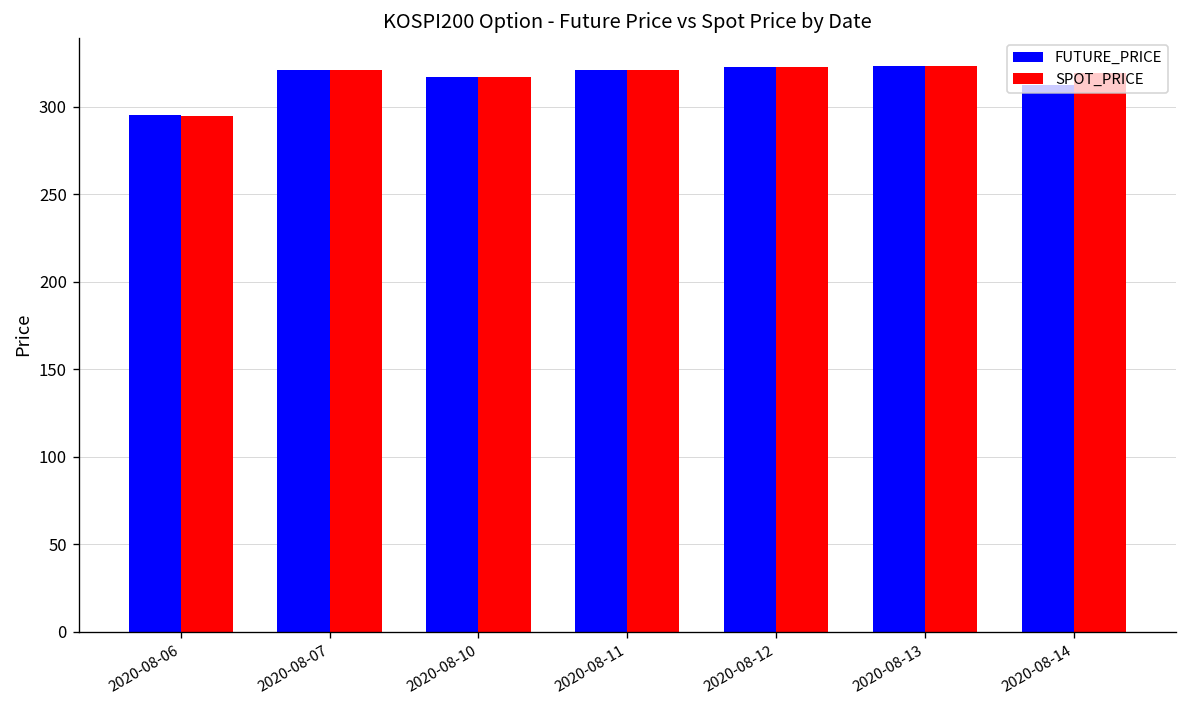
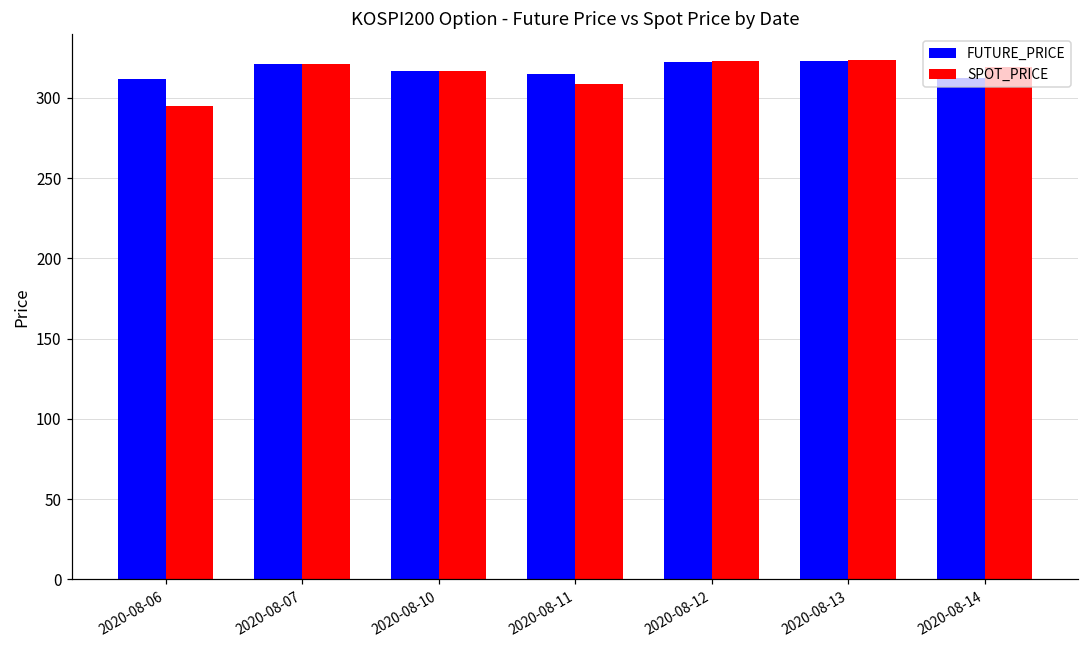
FUTURE_PRICE, 2020-08-06: 296 -> 312
FUTURE_PRICE, 2020-08-11: 321 -> 315
SPOT_PRICE, 2020-08-11: 321 -> 308
